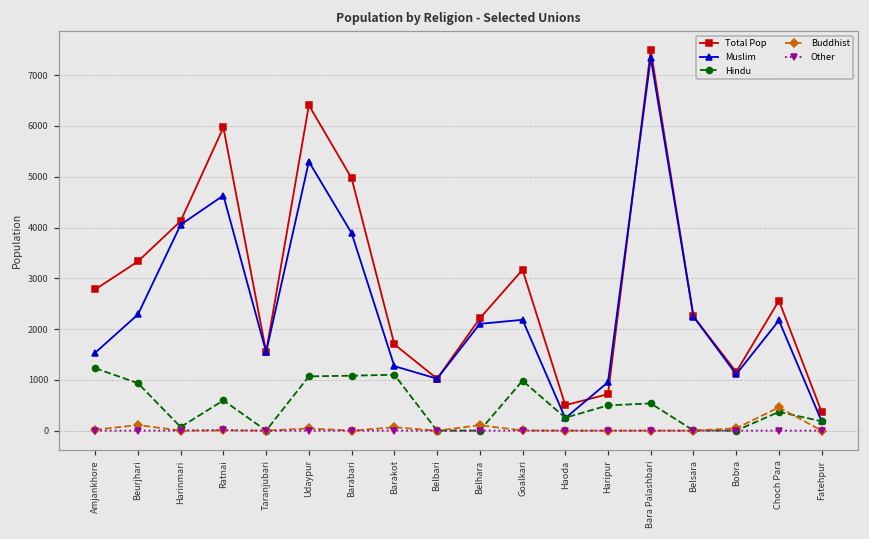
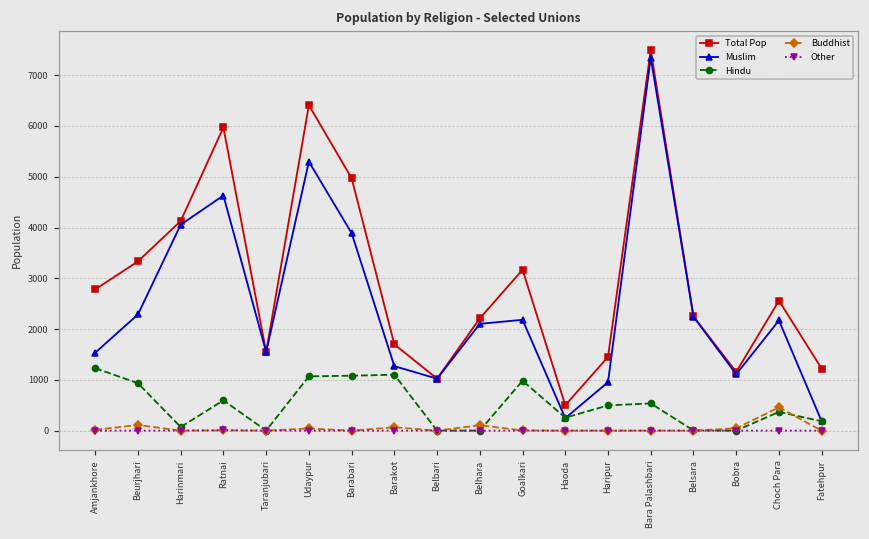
Total Pop, Haripur: 700 -> 1500
Total Pop, Fatehpur: 400 -> 1200
